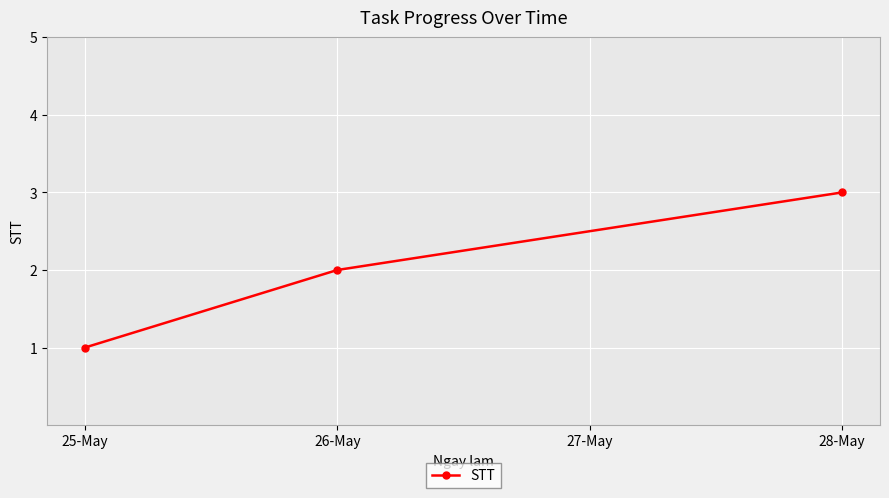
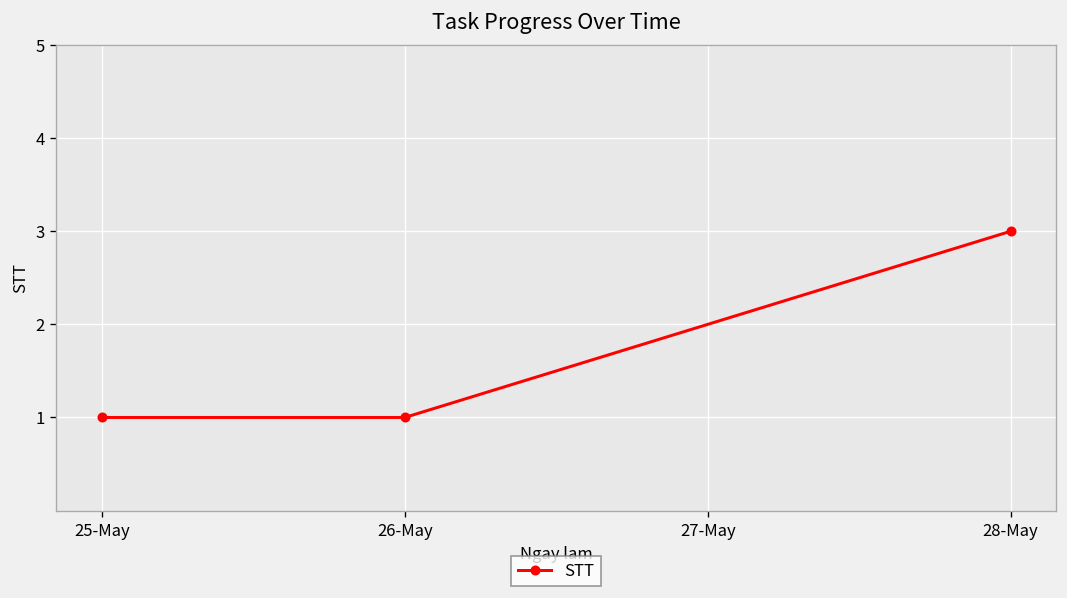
26-May: 2 -> 1
